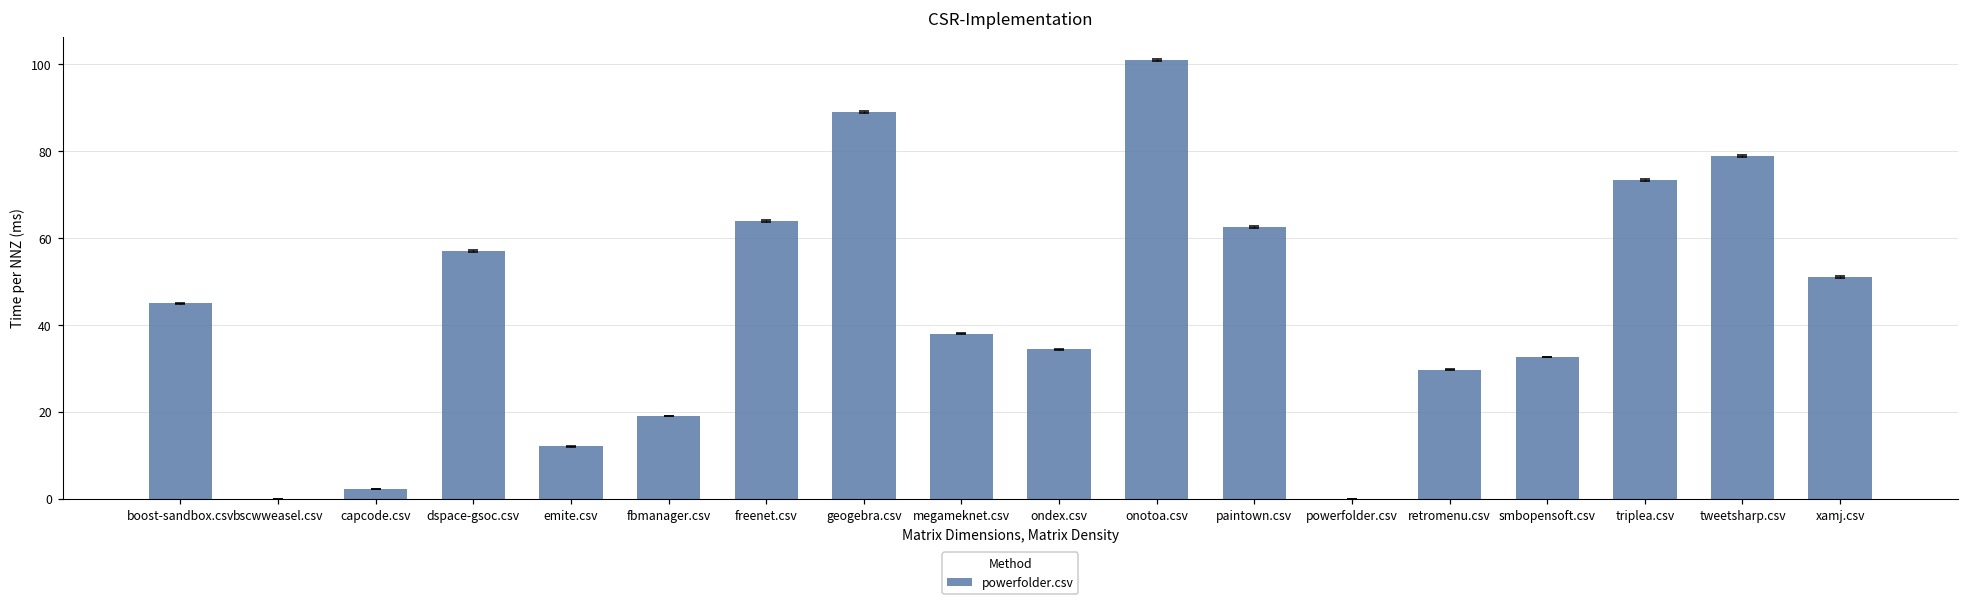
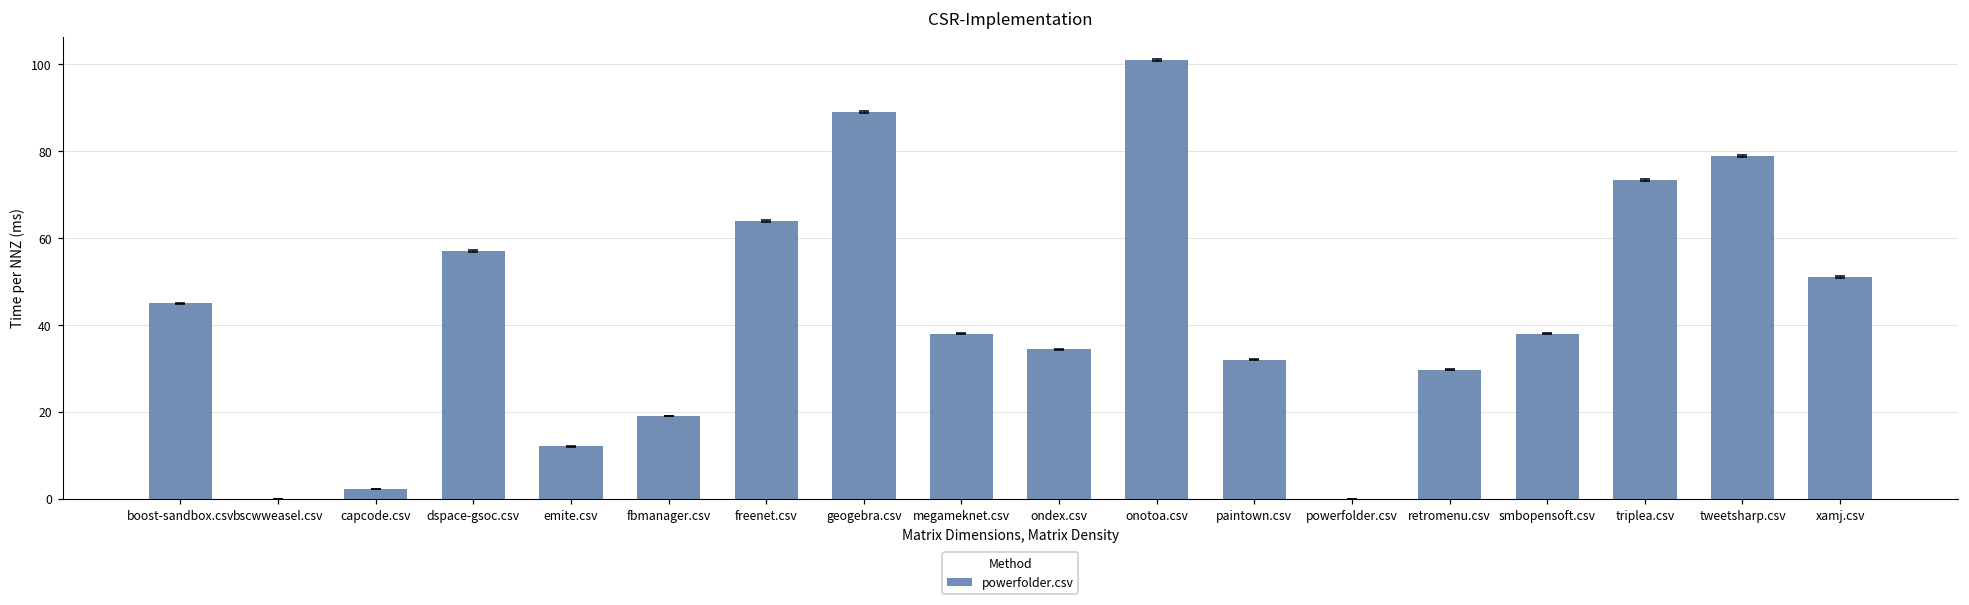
powerfolder.csv, paintown.csv: 63 -> 32
powerfolder.csv, smbopensoft.csv: 33 -> 38
